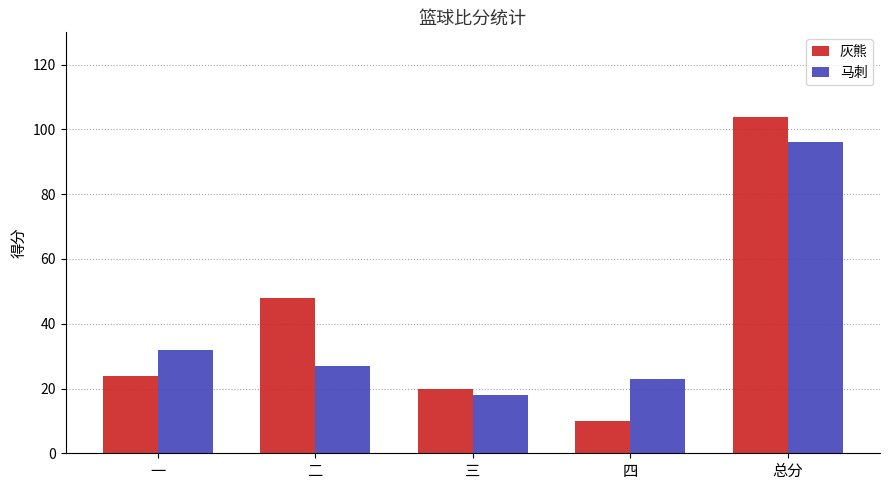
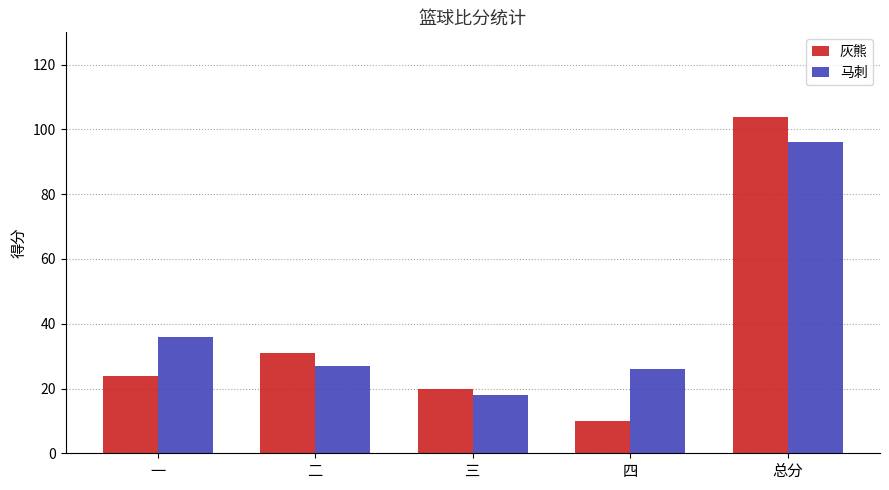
马刺, 一: 32 -> 36
灰熊, 二: 48 -> 31
马刺, 四: 23 -> 26
